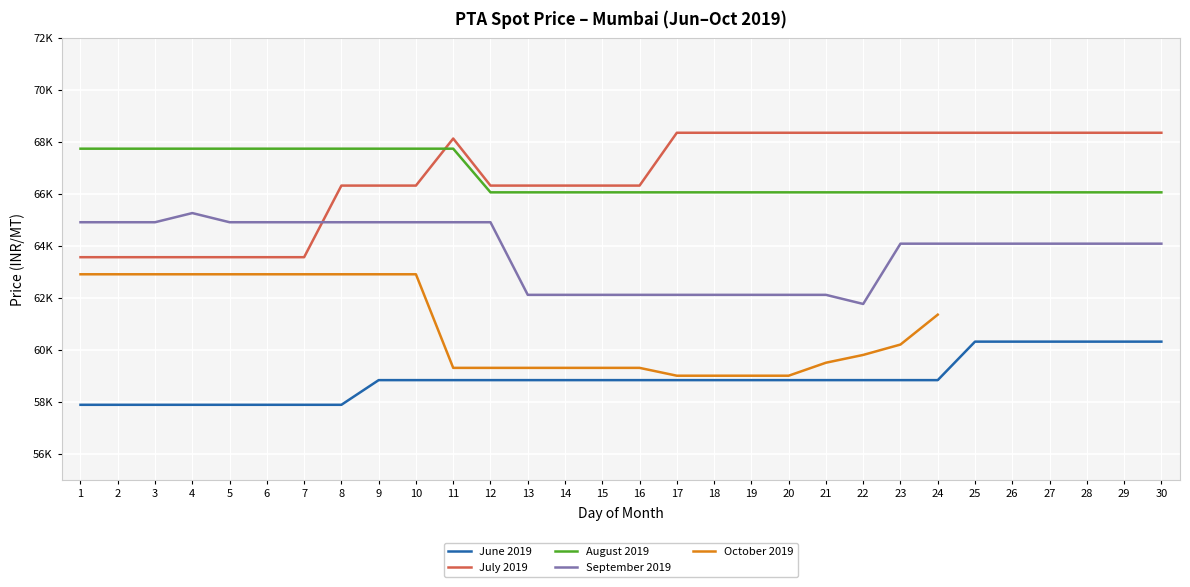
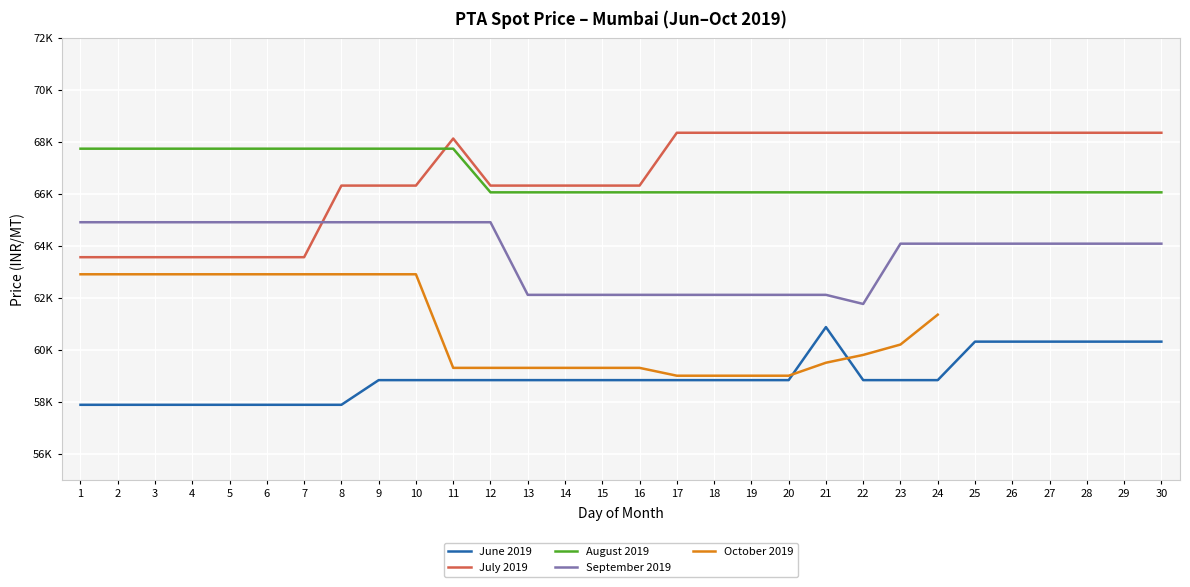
September 2019, 4: 65300 -> 64900
June 2019, 21: 58800 -> 60900
